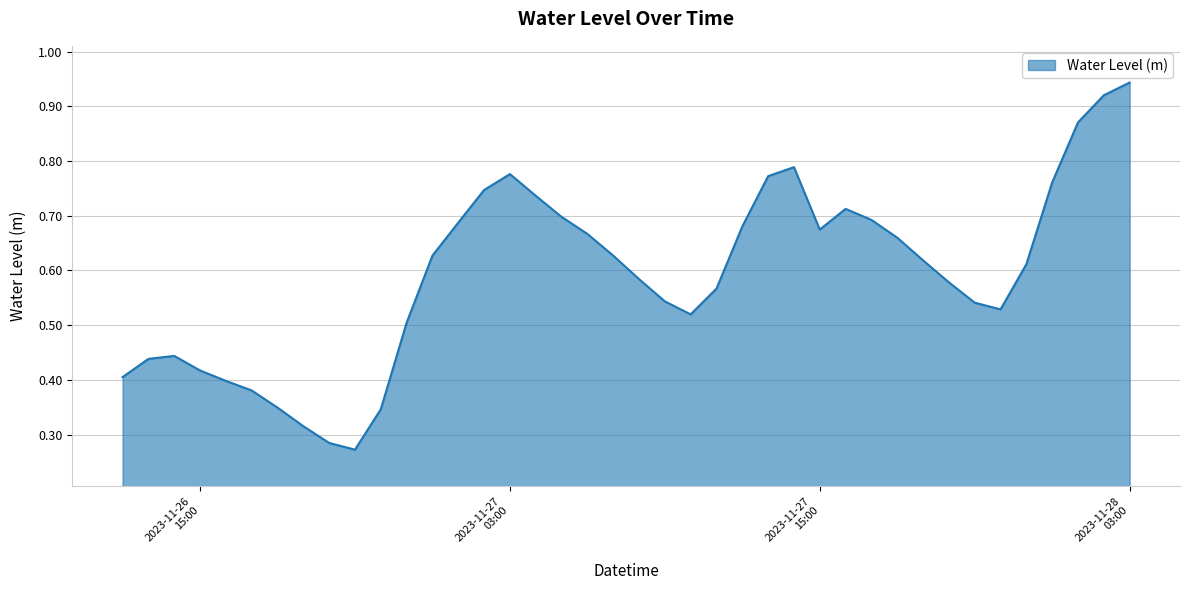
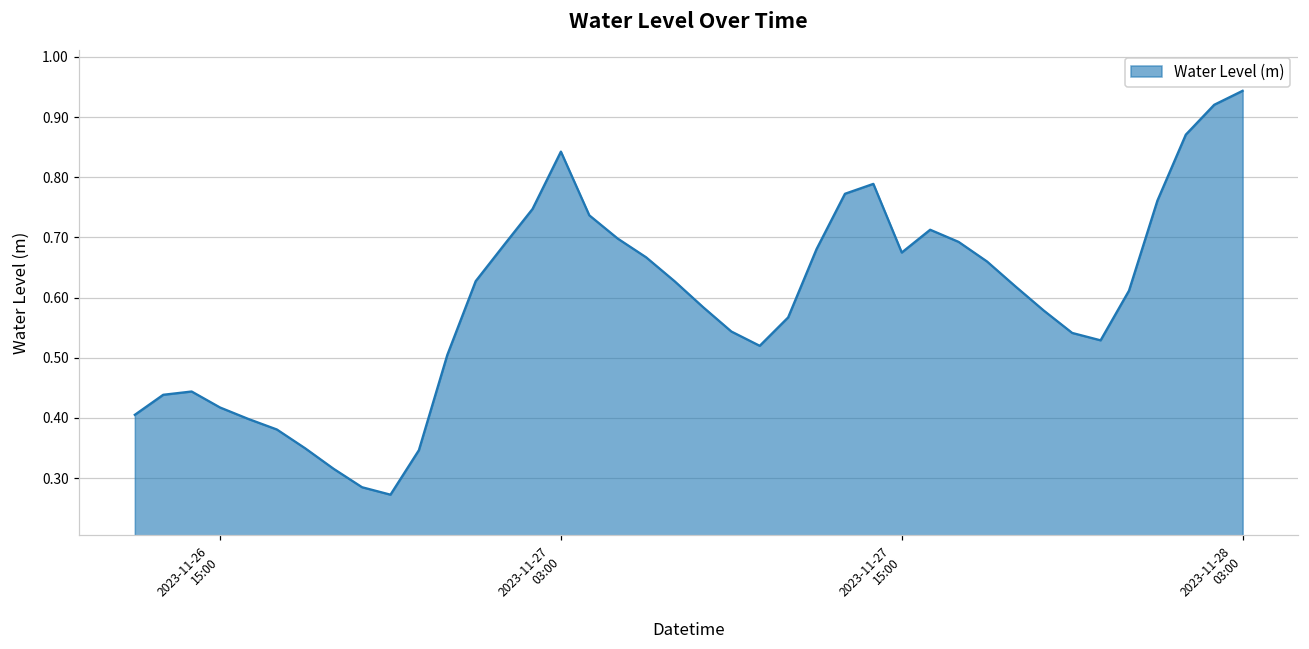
2023-11-27 03:00: 0.78 -> 0.84
